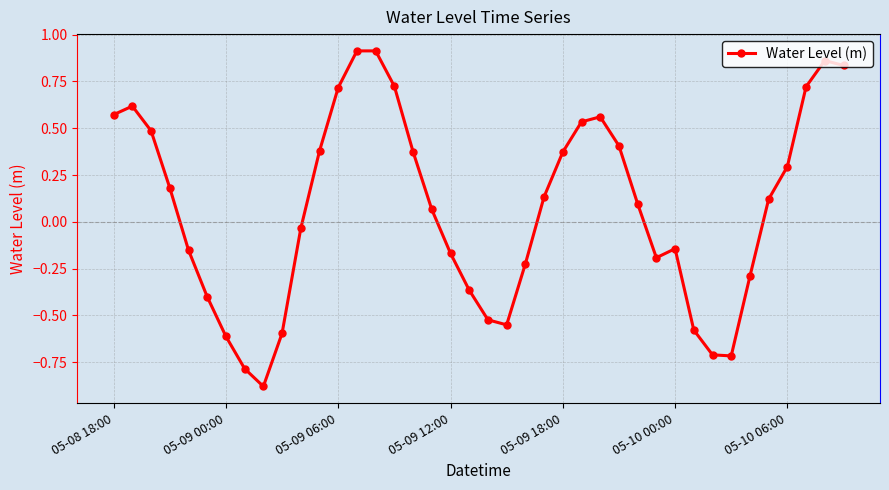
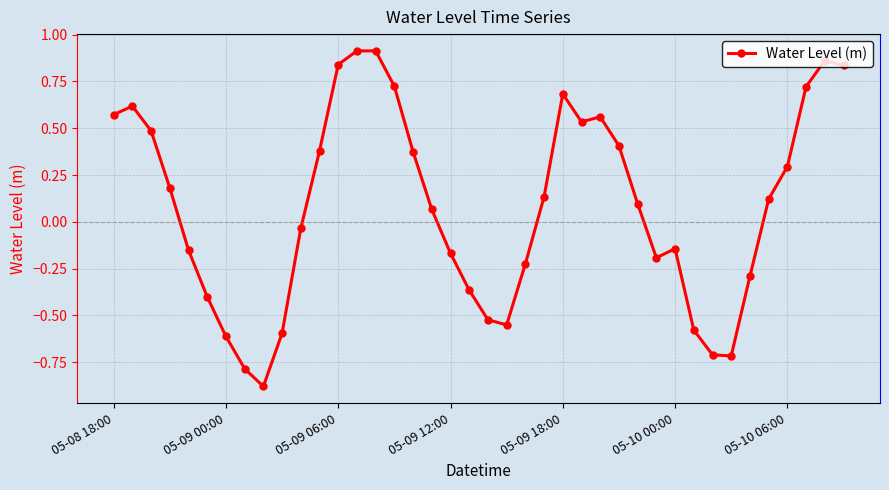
05-09 06:00: 0.72 -> 0.84
05-09 18:00: 0.37 -> 0.68
